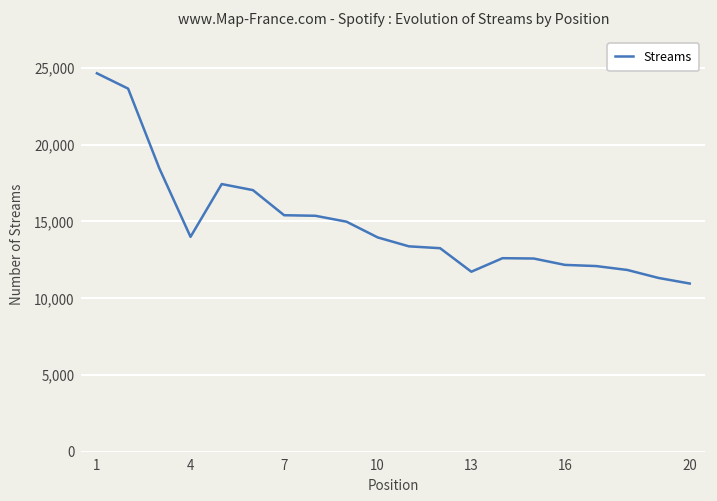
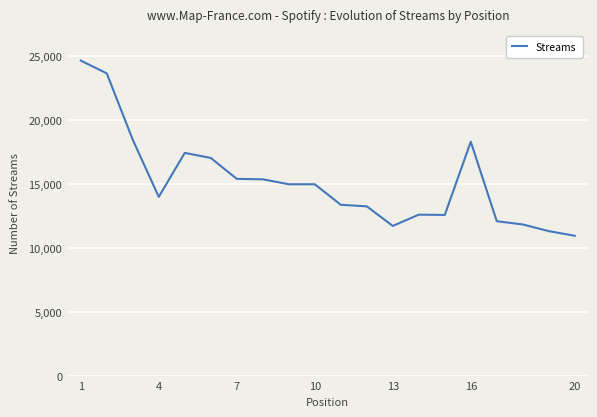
10: 13,900 -> 15,000
16: 12,200 -> 18,300
